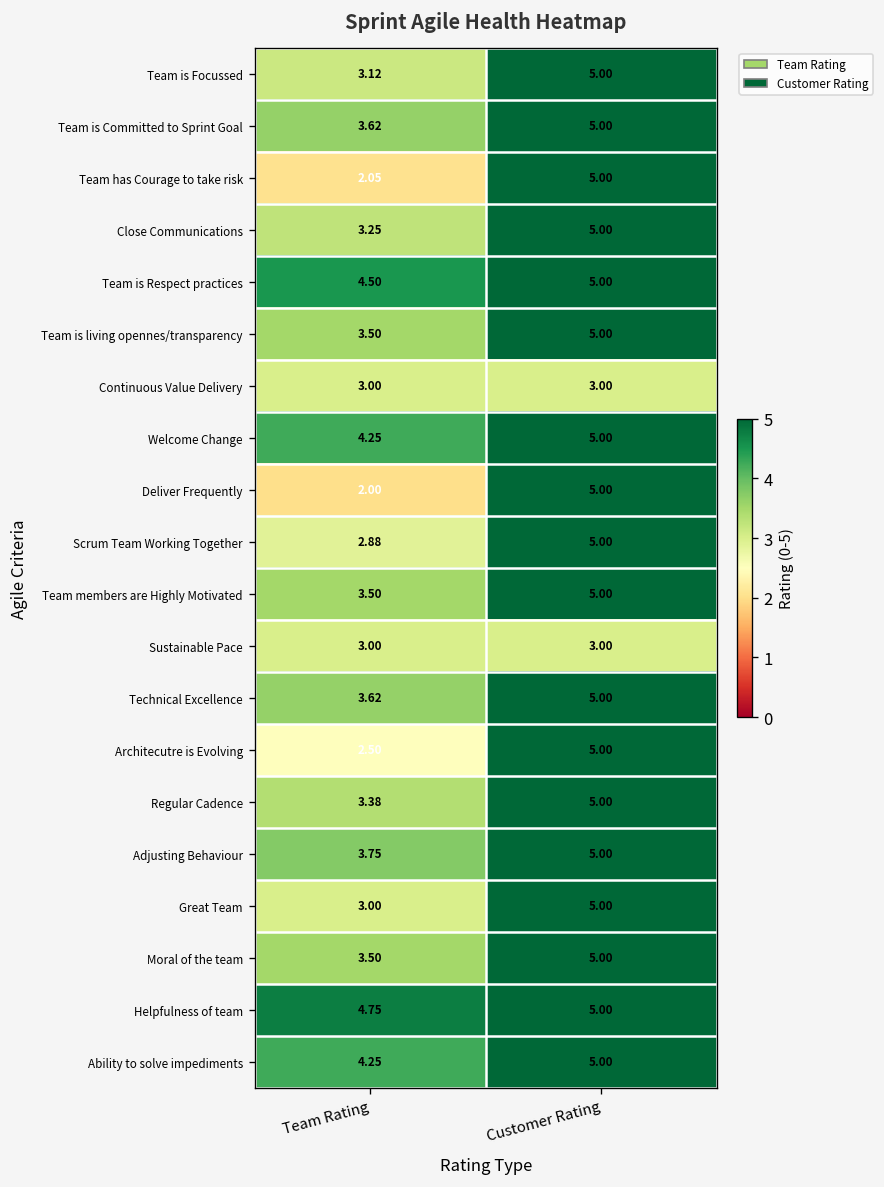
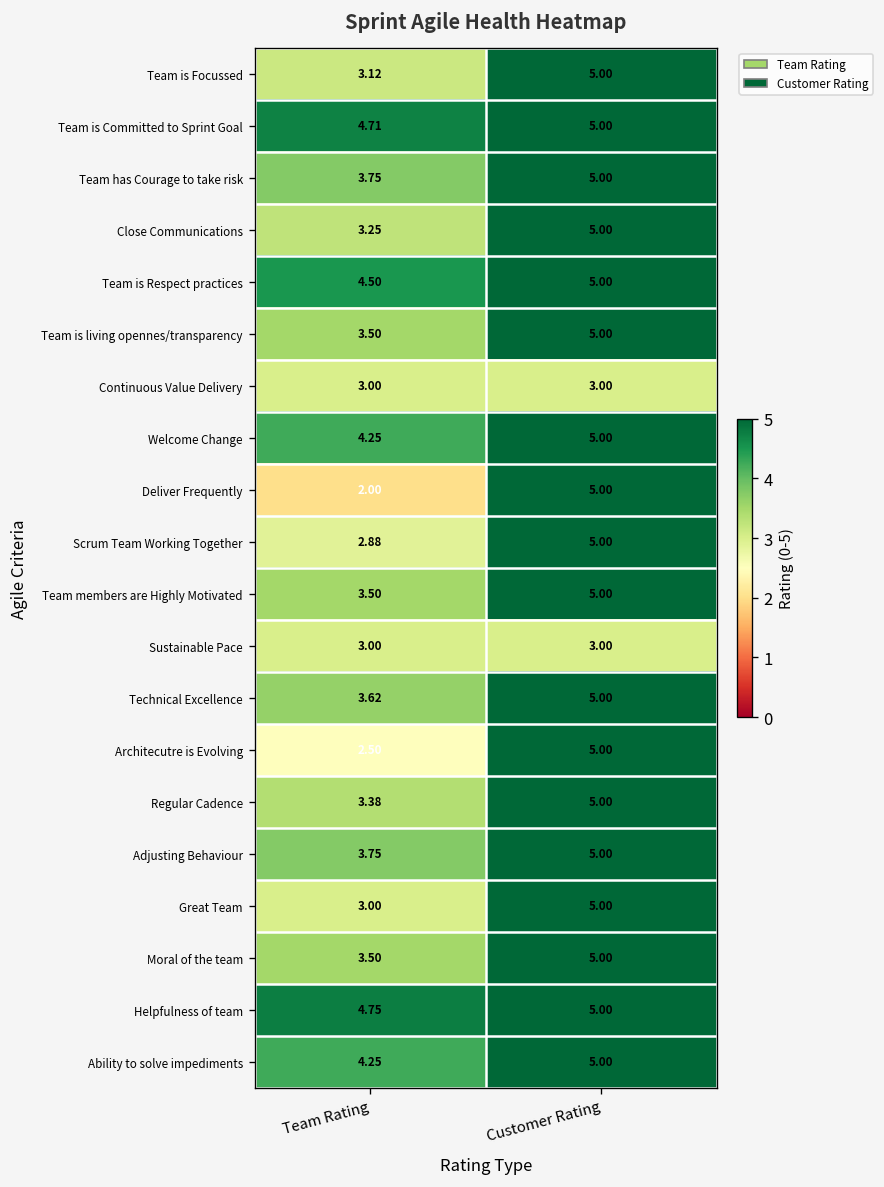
Team is Committed to Sprint Goal, Team Rating: 3.62 -> 4.71
Team has Courage to take risk, Team Rating: 2.05 -> 3.75
